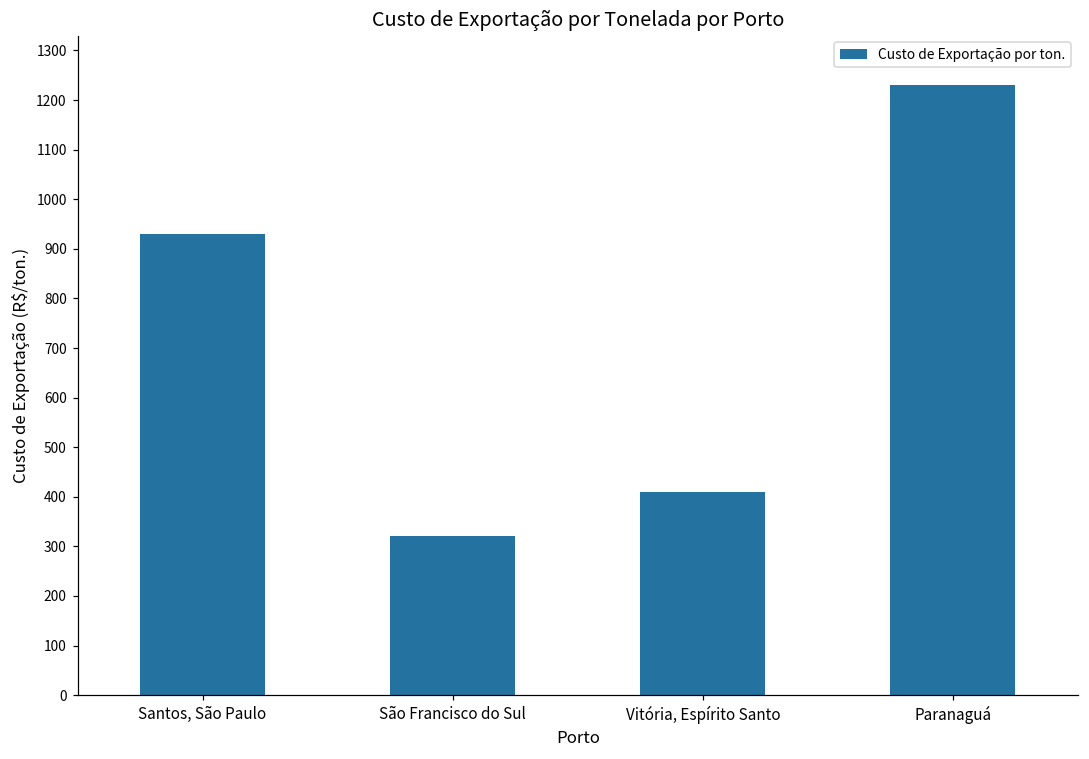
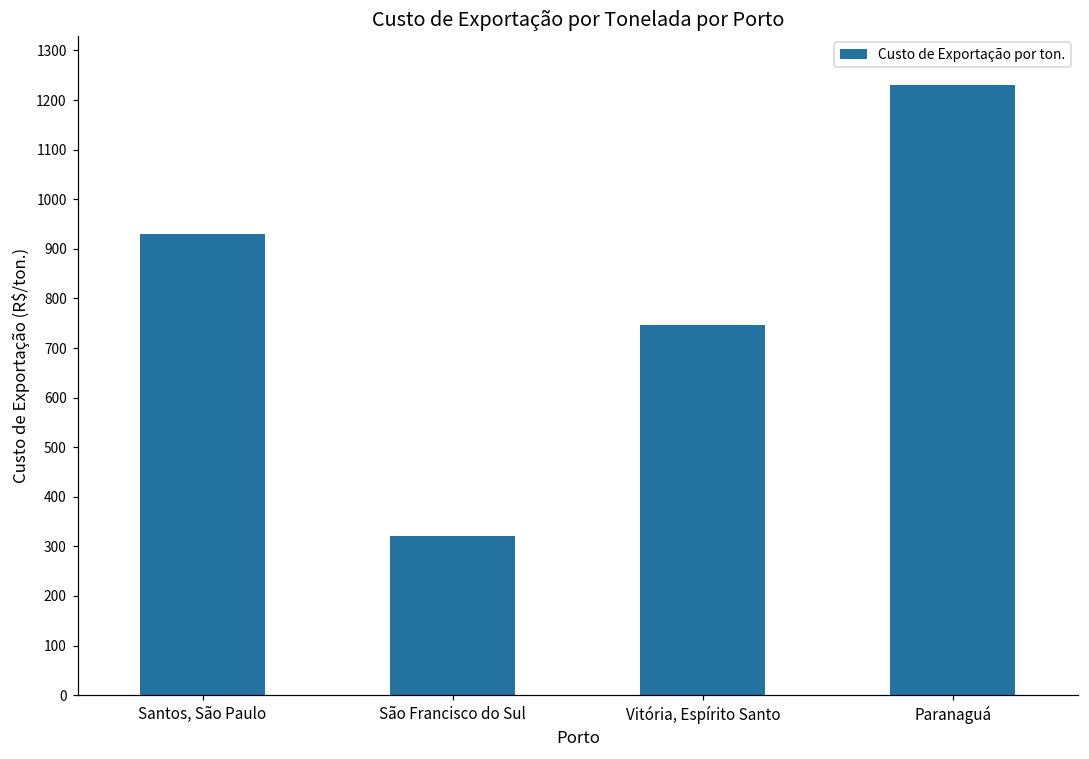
Vitória, Espírito Santo: 410 -> 750
